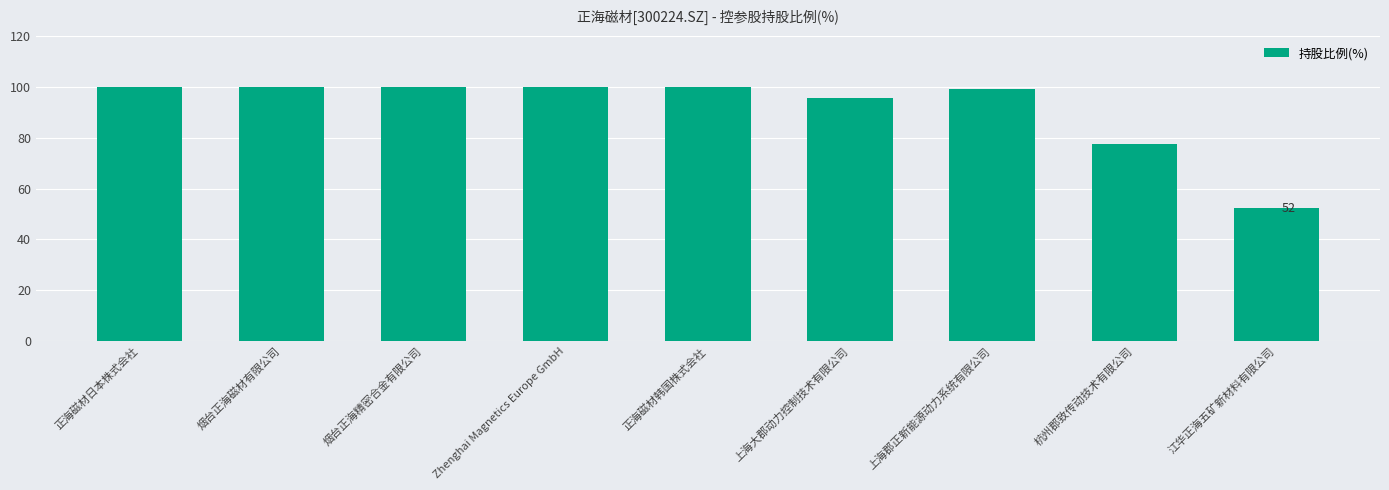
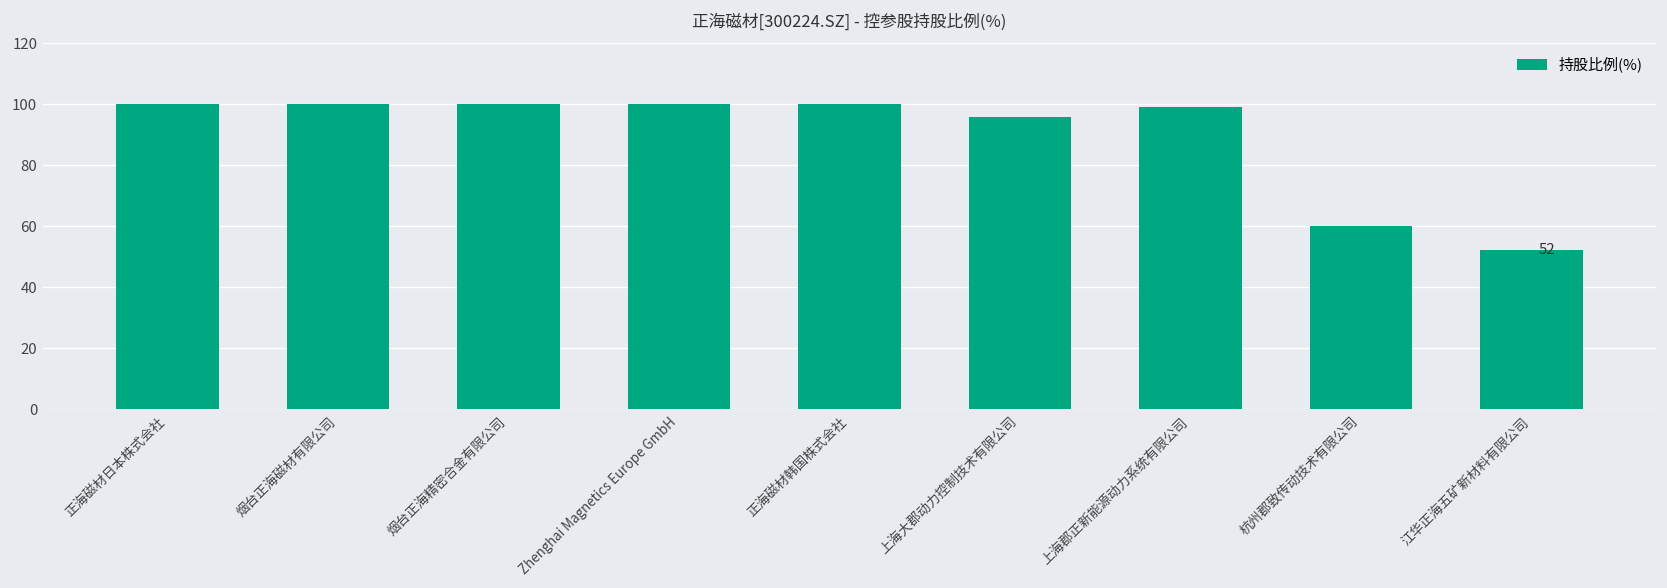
杭州郡致传动技术有限公司: 78 -> 60
